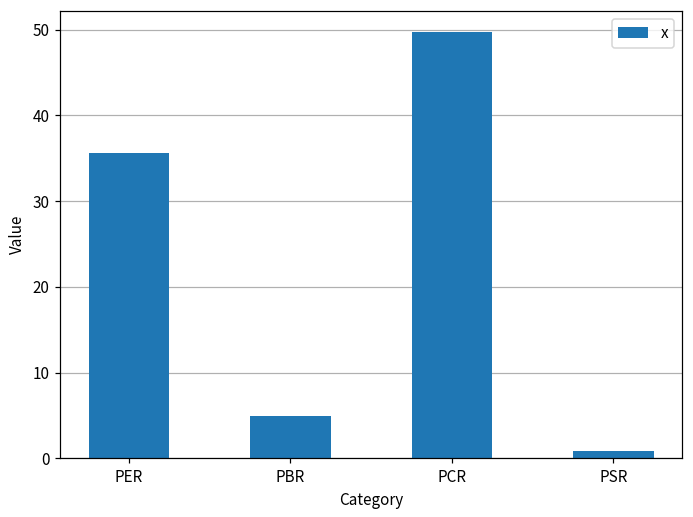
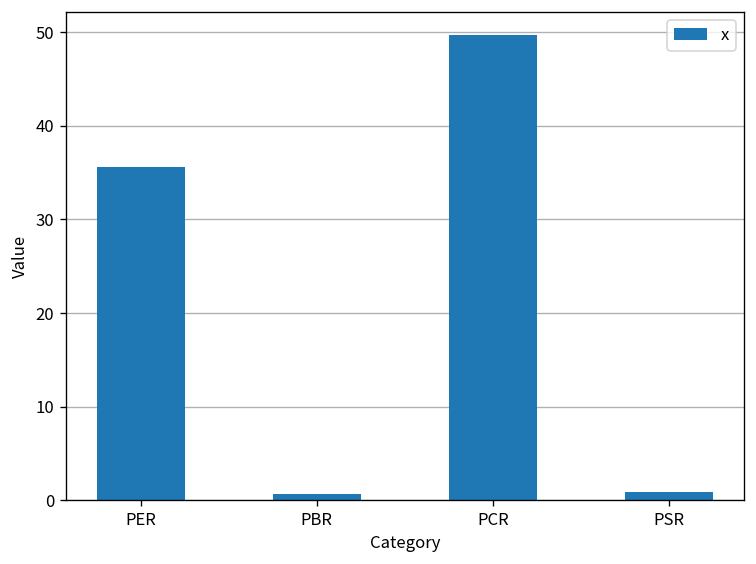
PBR: 5 -> 1
